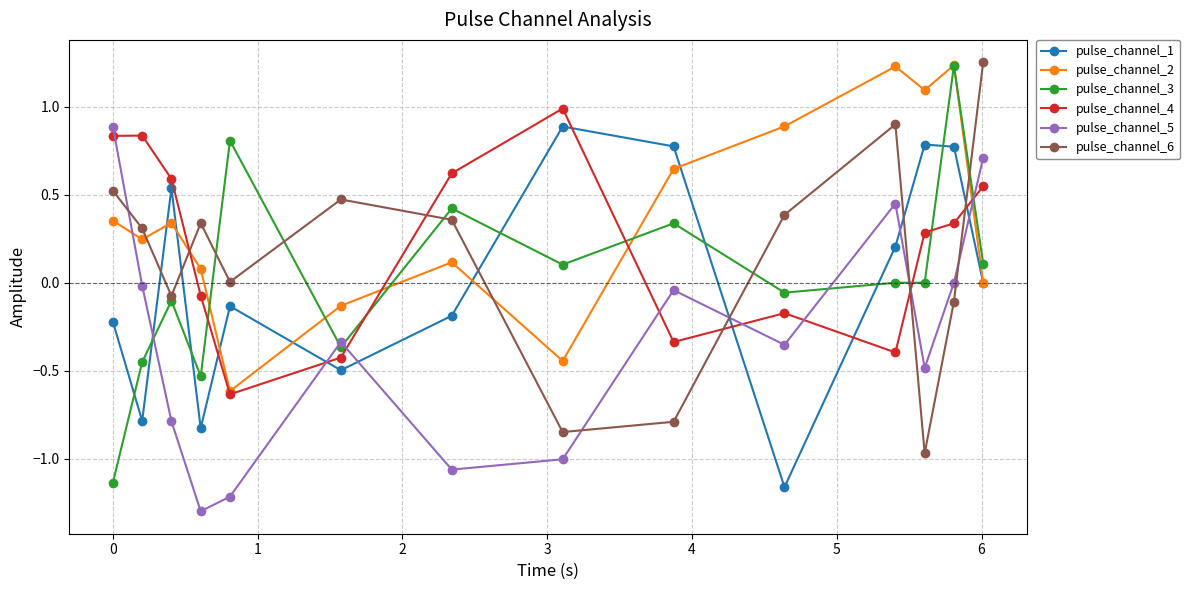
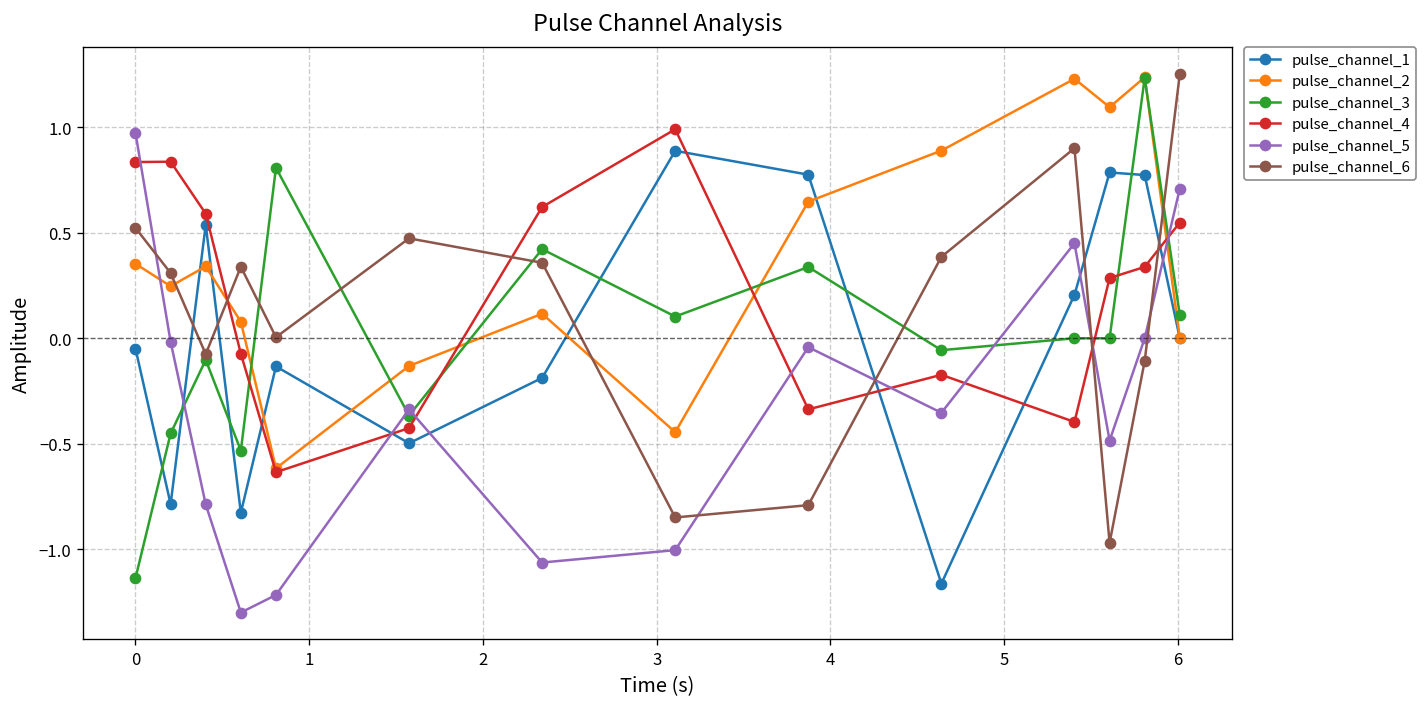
pulse_channel_1, 0: -0.22 -> -0.05
pulse_channel_5, 0: 0.89 -> 0.97
